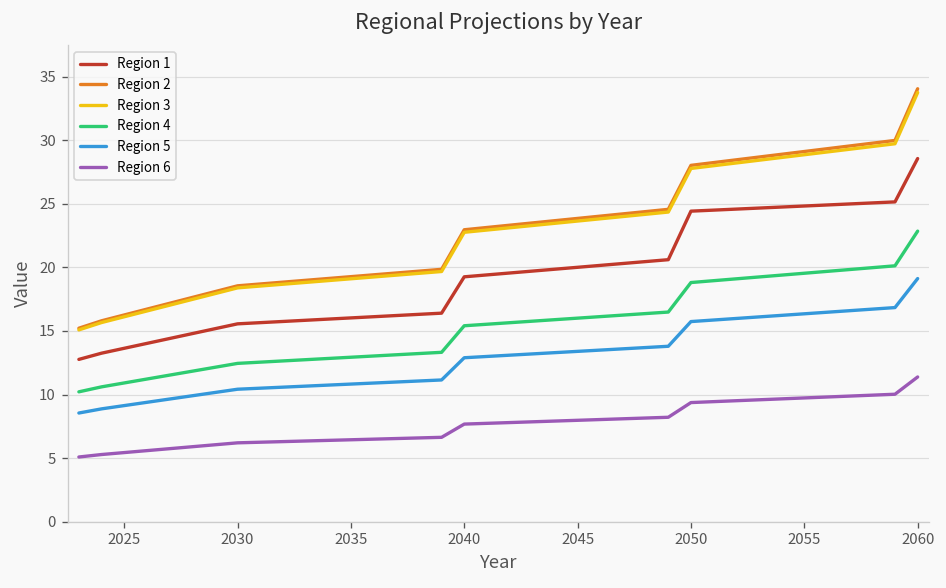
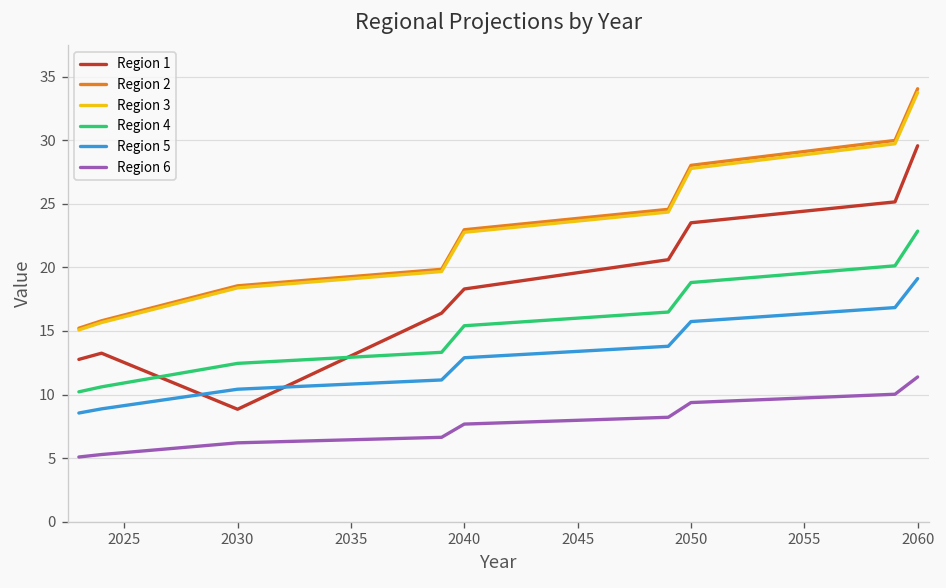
Region 1, 2030: 15.6 -> 8.8
Region 1, 2040: 19.3 -> 18.3
Region 1, 2050: 24.4 -> 23.5
Region 1, 2060: 28.6 -> 29.6
